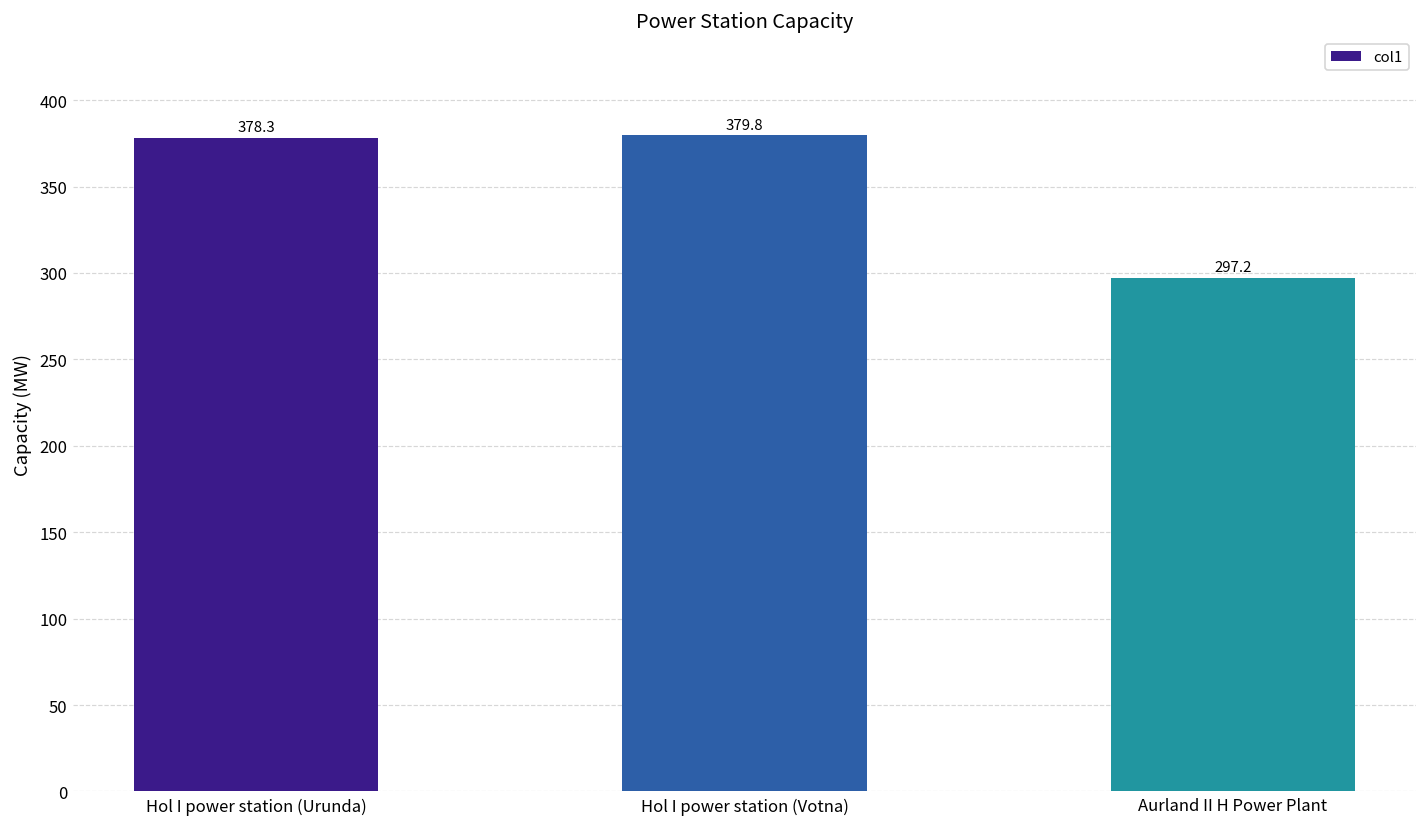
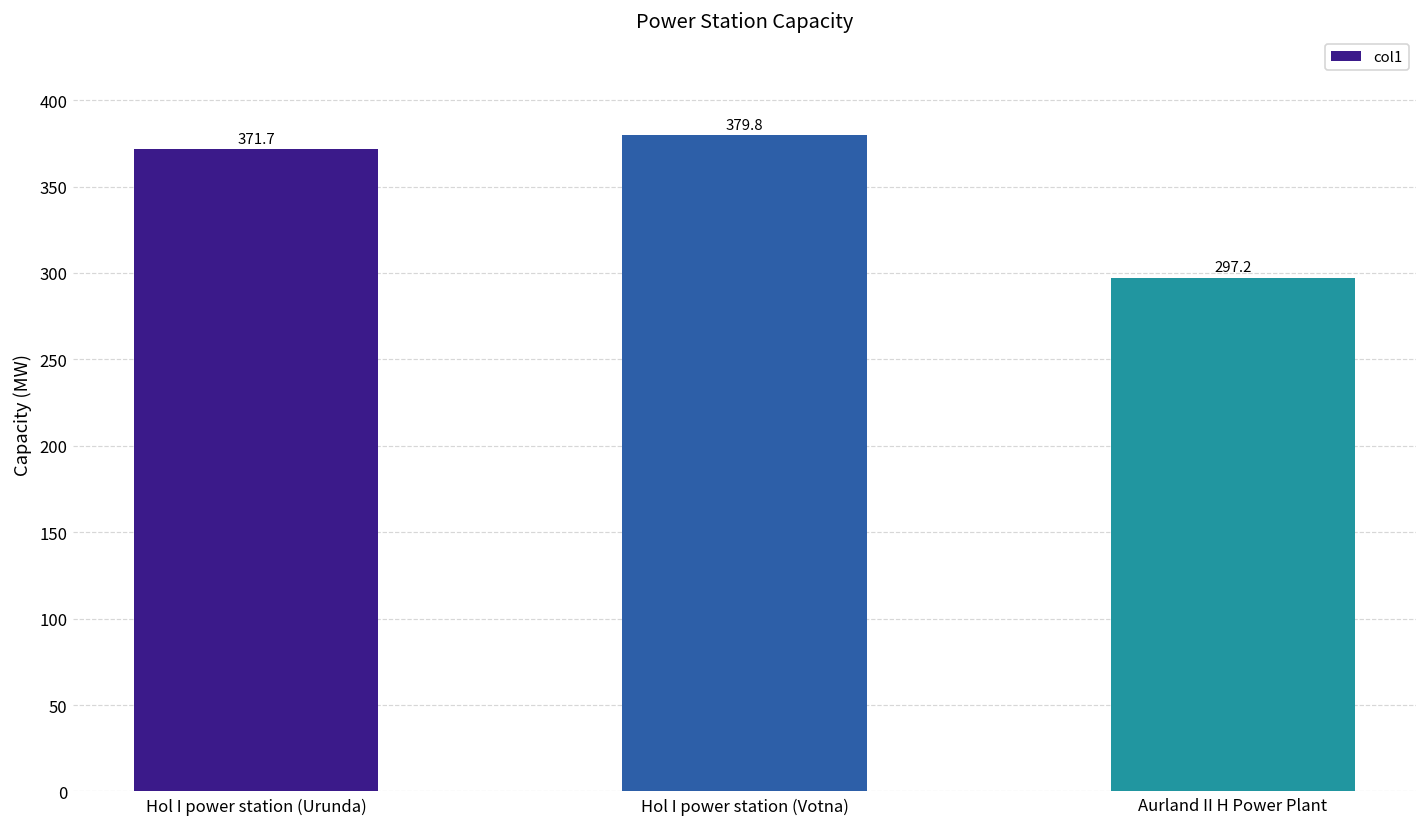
Hol I power station (Urunda): 378.3 -> 371.7
